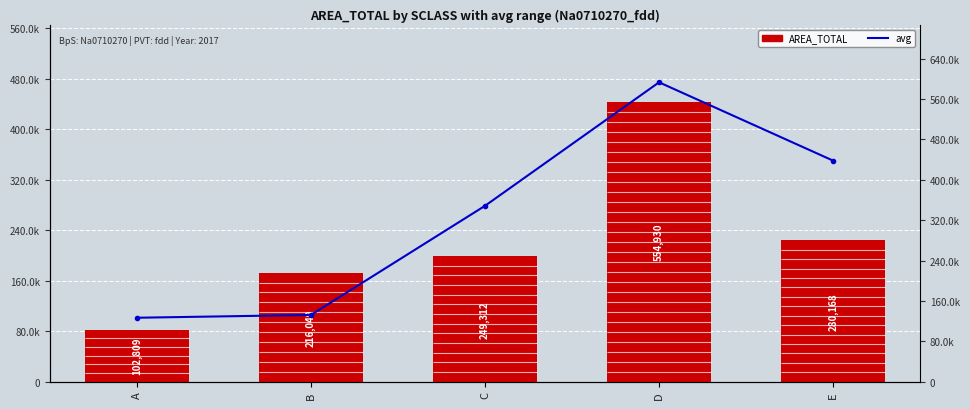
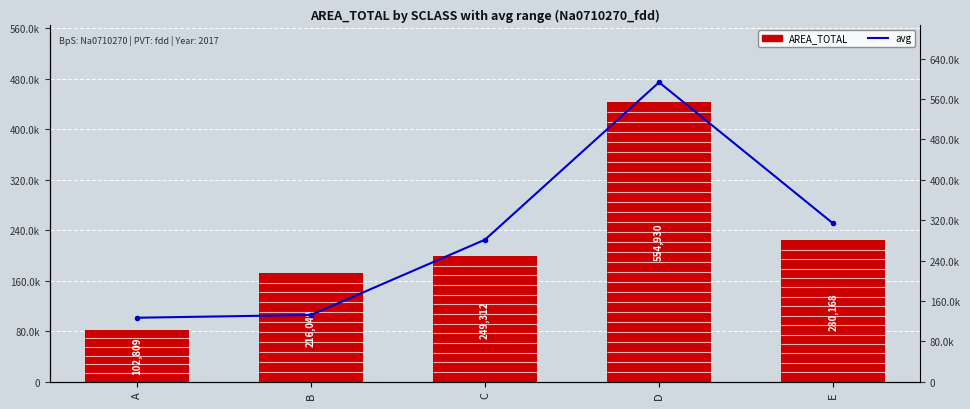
avg, C: 280000 -> 230000
avg, E: 350000 -> 250000
